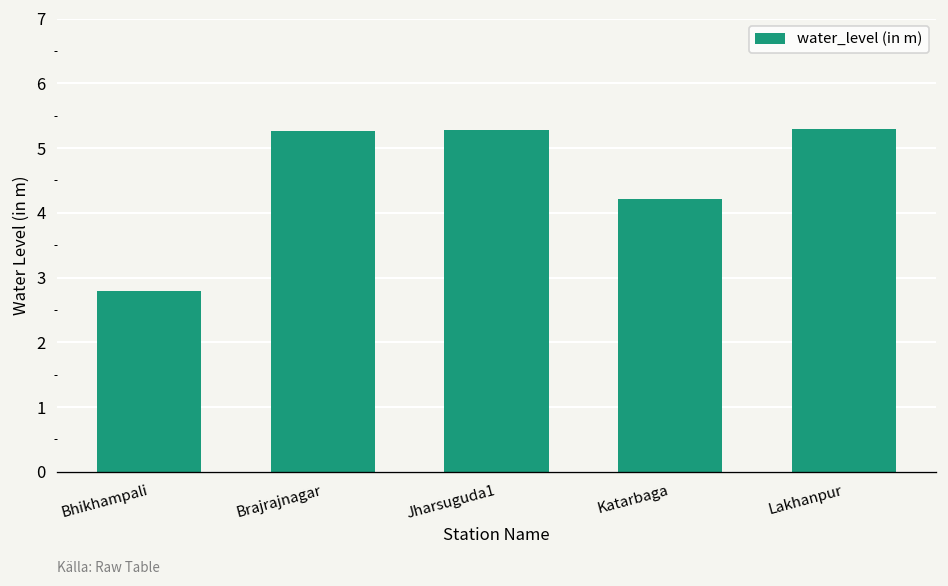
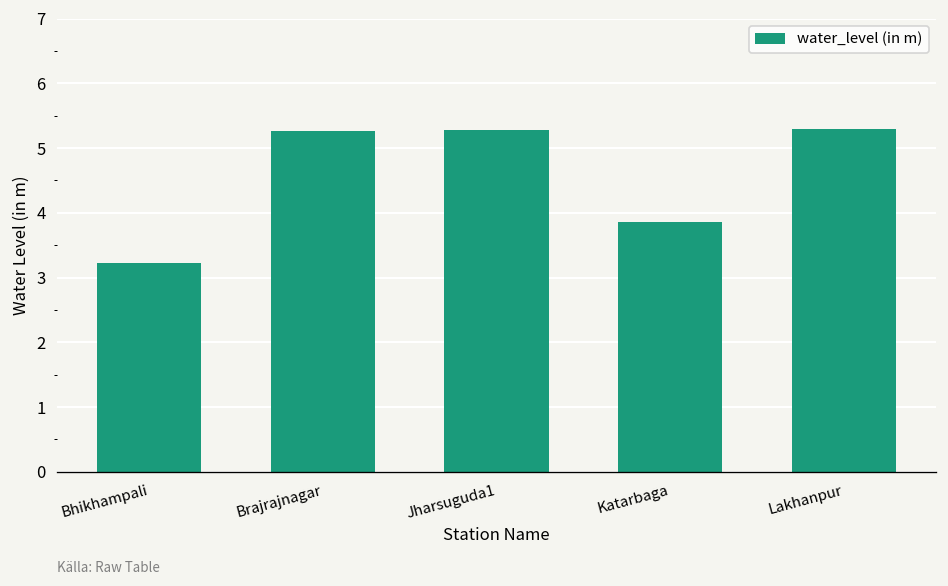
Bhikhampali: 2.8 -> 3.2
Katarbaga: 4.2 -> 3.9
